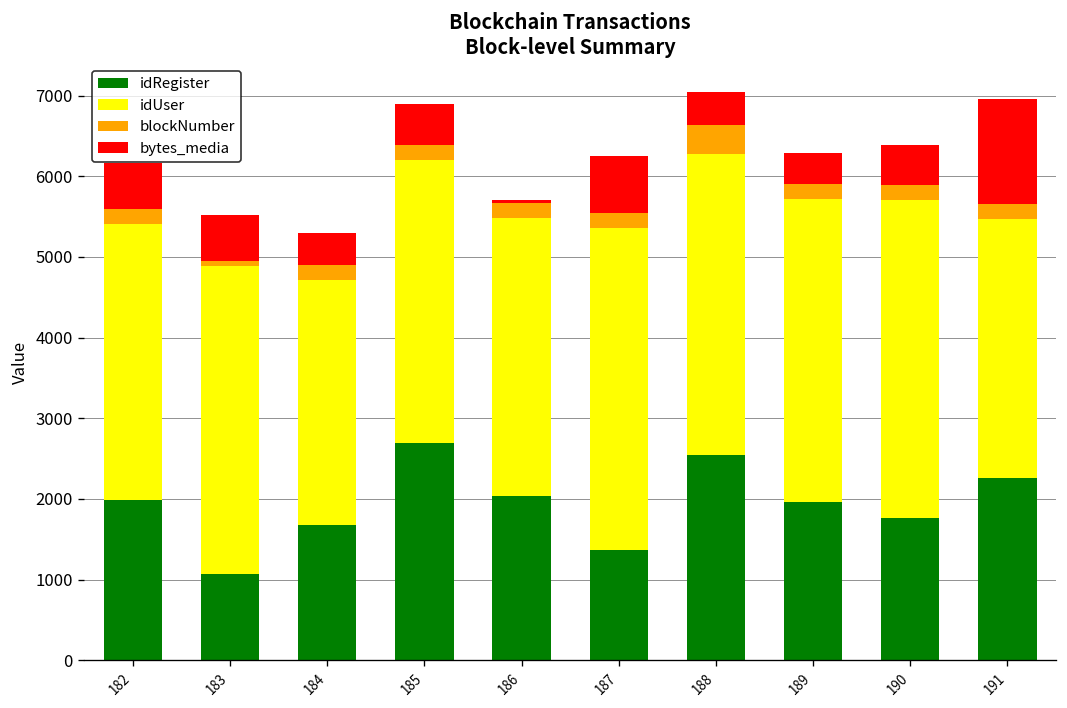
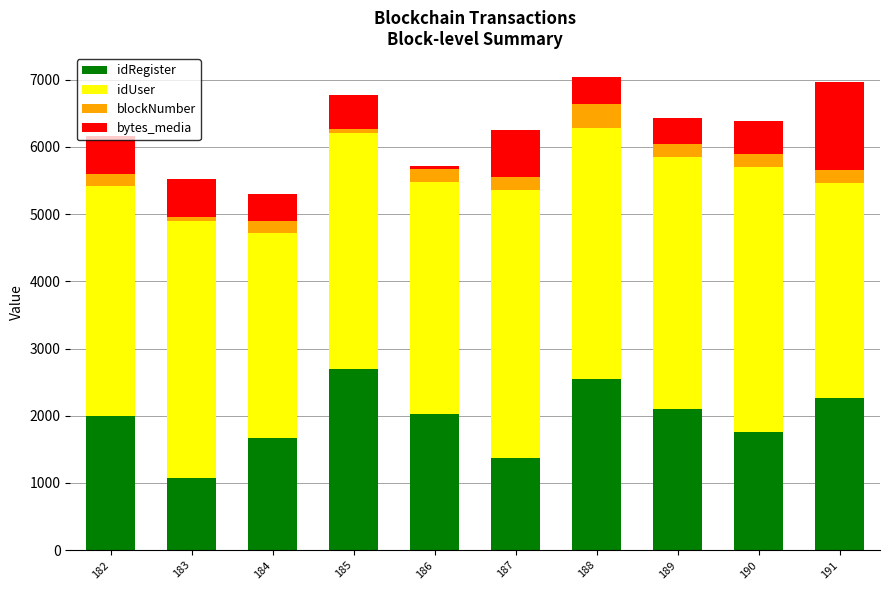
blockNumber, 185: 200 -> 100
idRegister, 189: 2000 -> 2100
